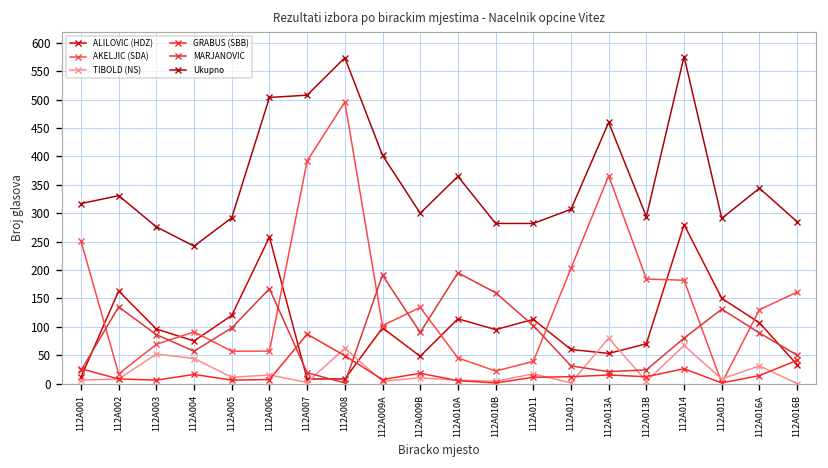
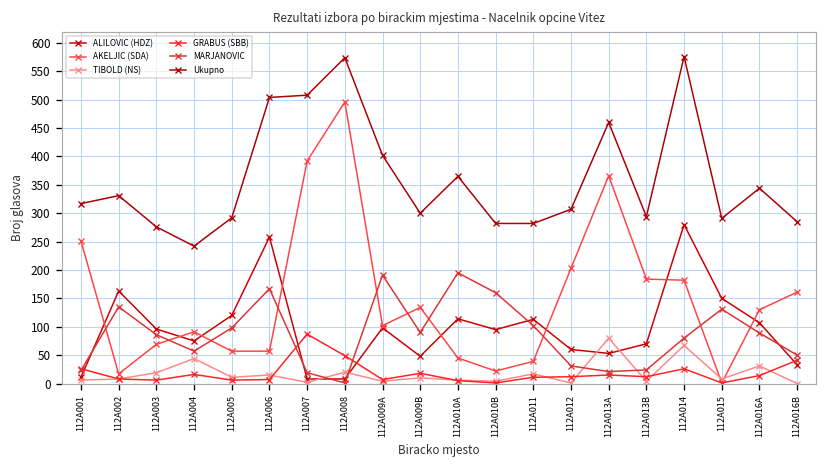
TIBOLD (NS), 112A003: 50 -> 20
TIBOLD (NS), 112A008: 60 -> 20
